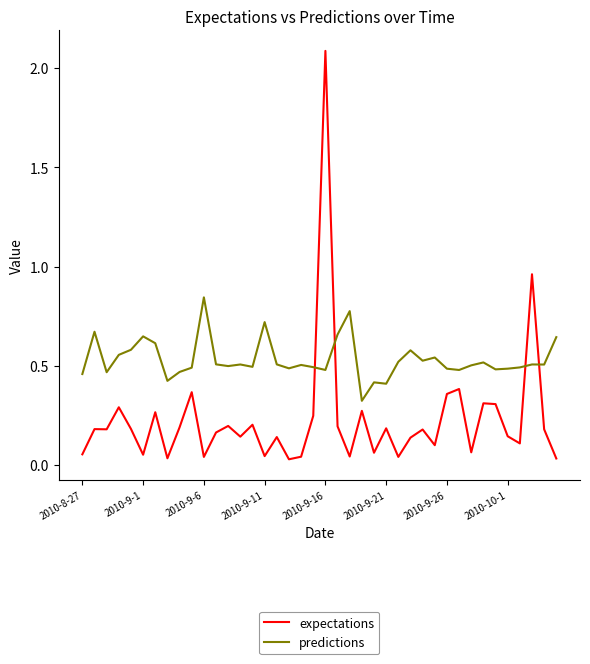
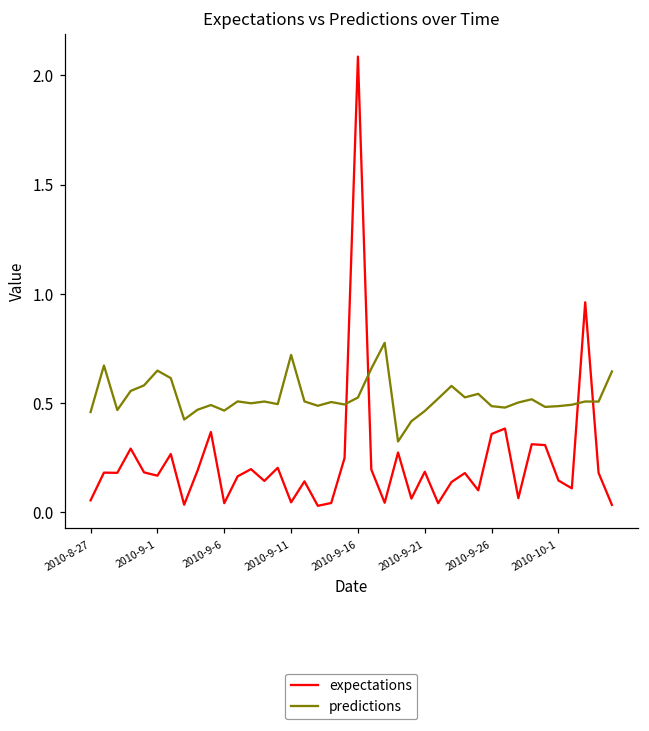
expectations, 2010-9-1: 0.05 -> 0.17
predictions, 2010-9-6: 0.84 -> 0.47
predictions, 2010-9-16: 0.48 -> 0.52
predictions, 2010-9-21: 0.41 -> 0.46
